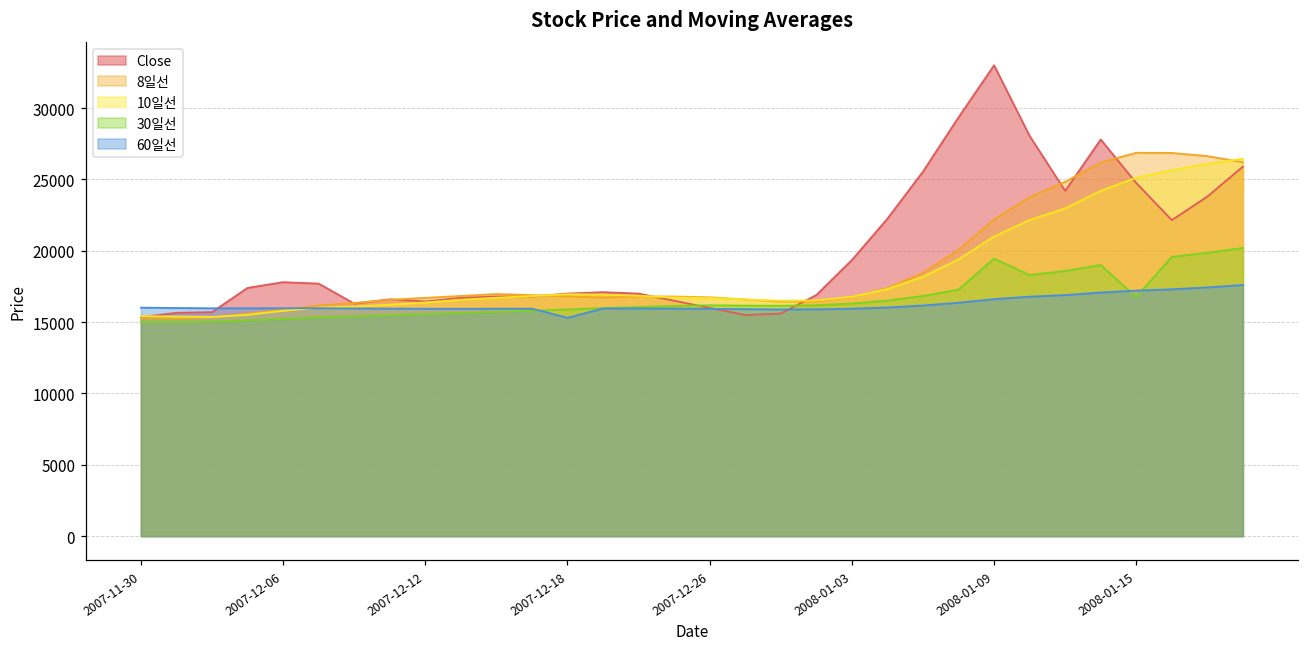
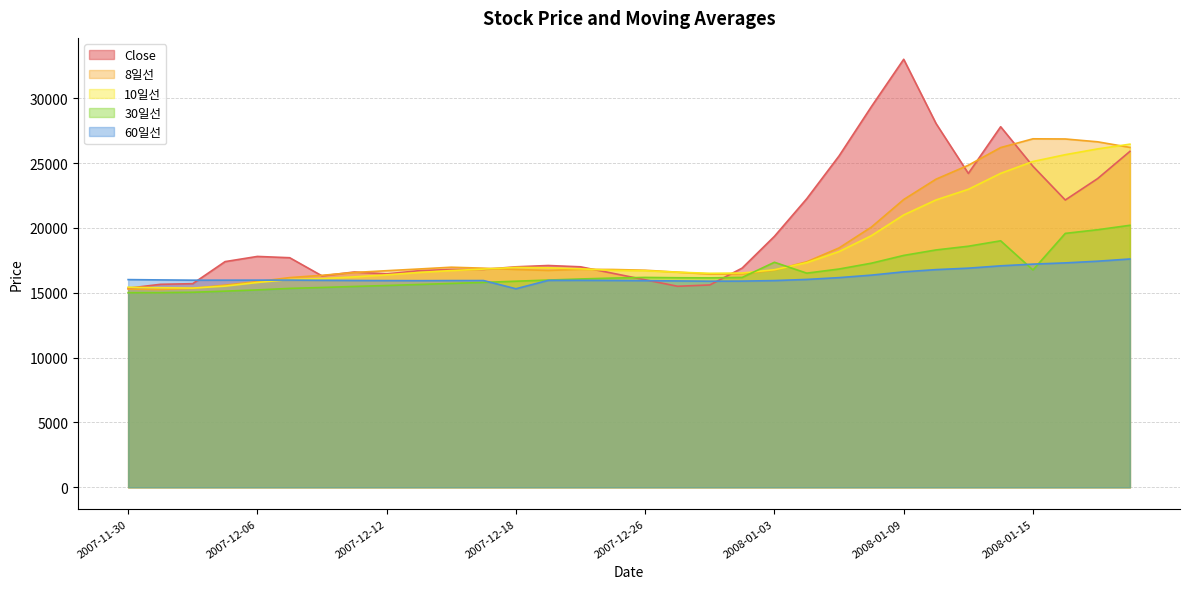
30일선, 2008-01-03: 16300 -> 17300
30일선, 2008-01-09: 19500 -> 17900
